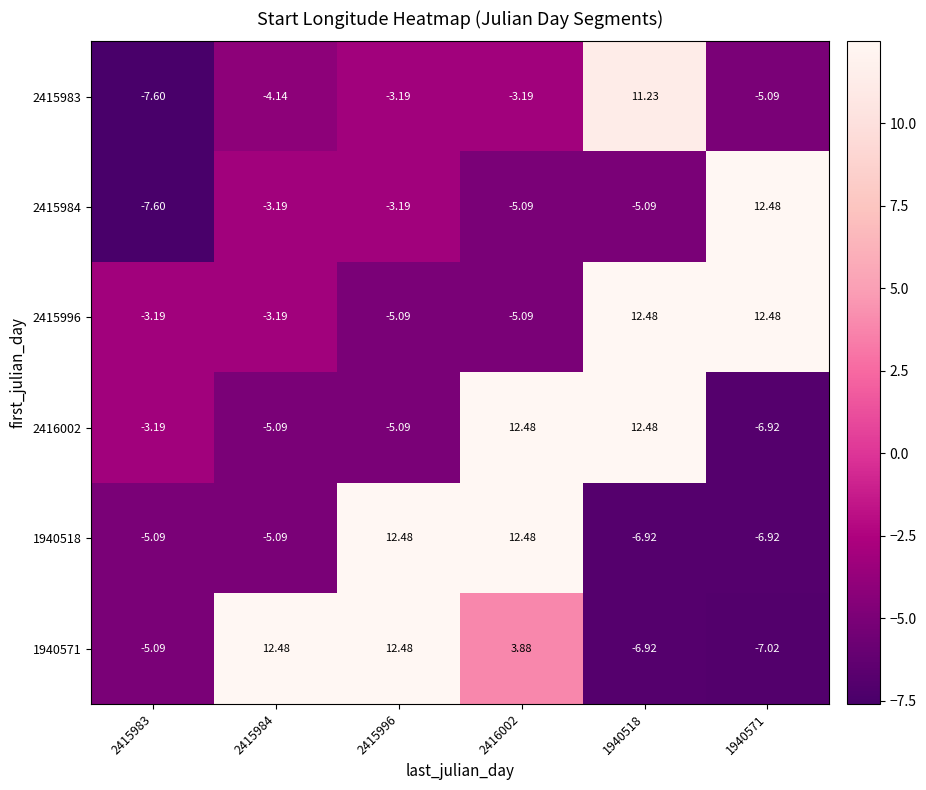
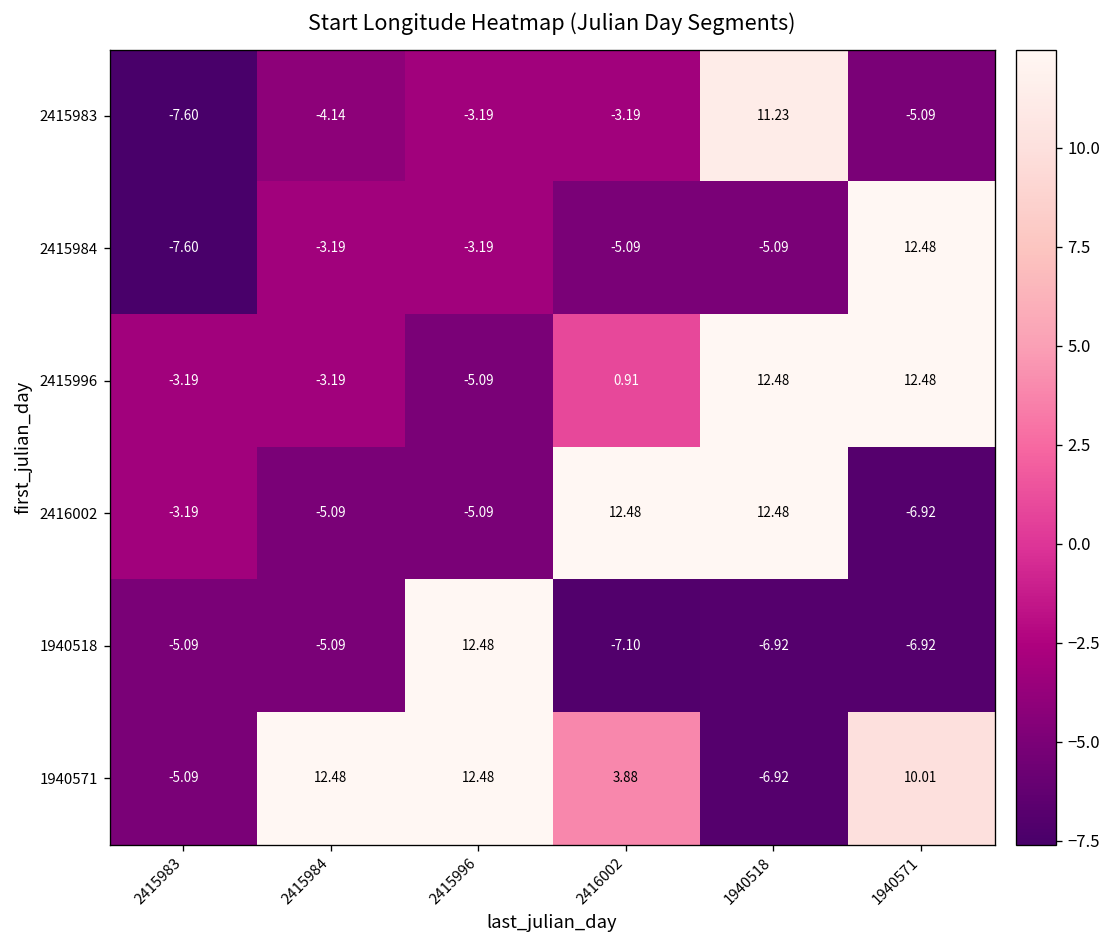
2415996, 2416002: -5.09 -> 0.91
1940518, 2416002: 12.48 -> -7.10
1940571, 1940571: -7.02 -> 10.01
